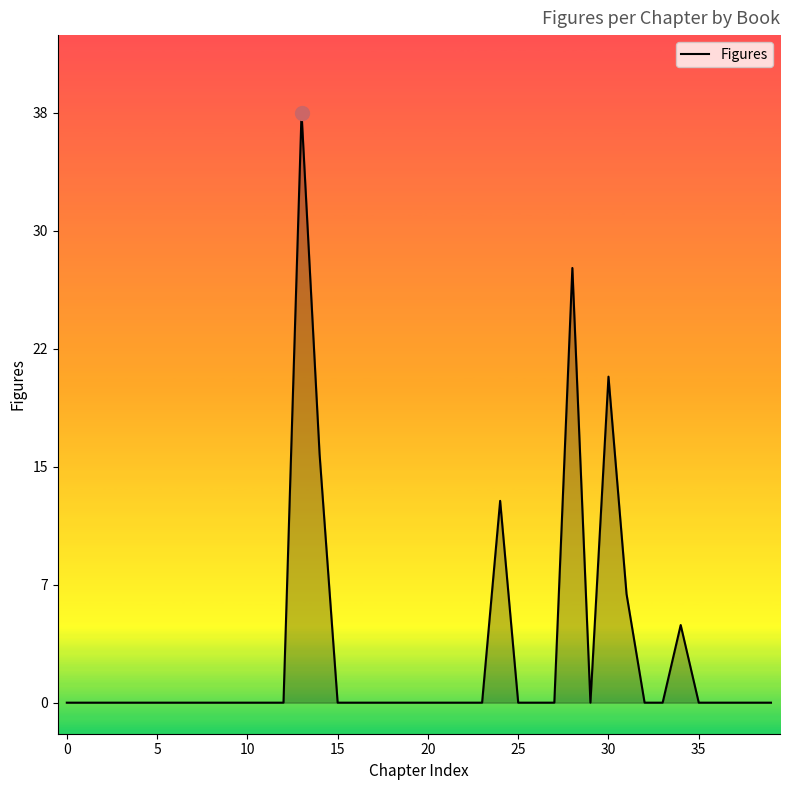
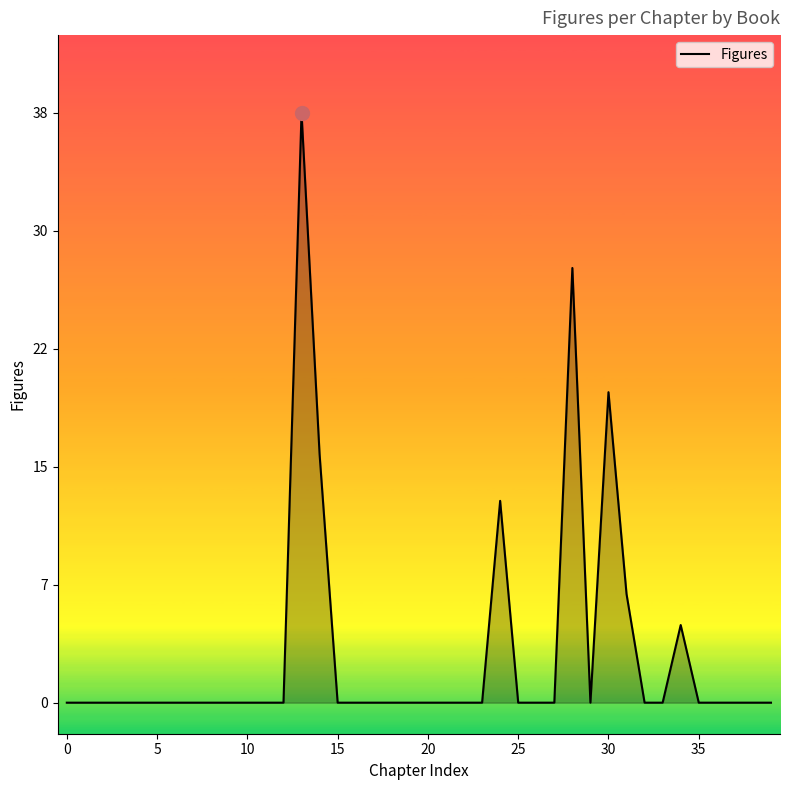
Figures, 30: 21 -> 20
